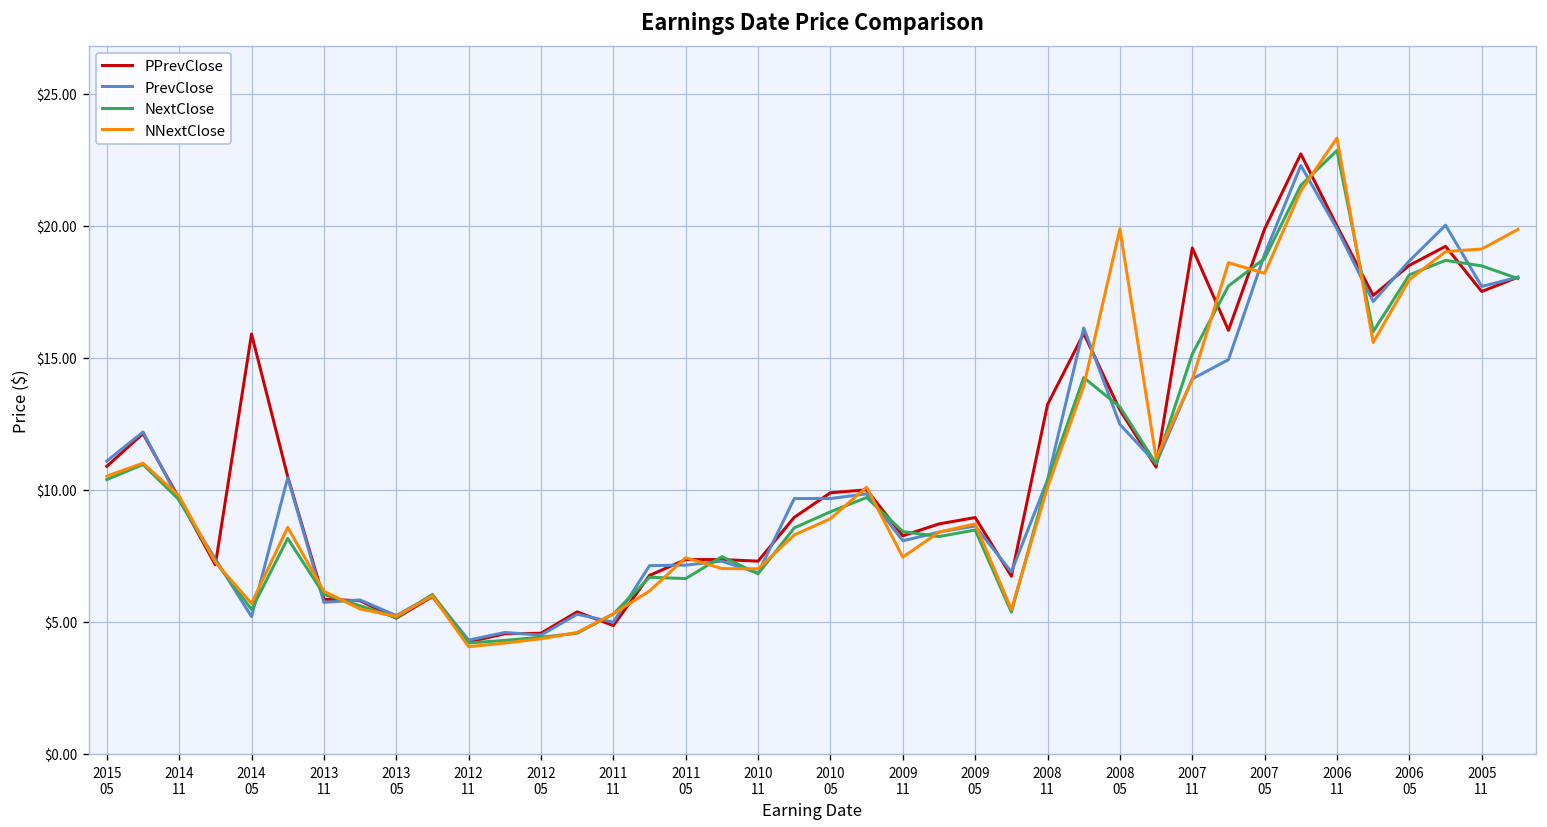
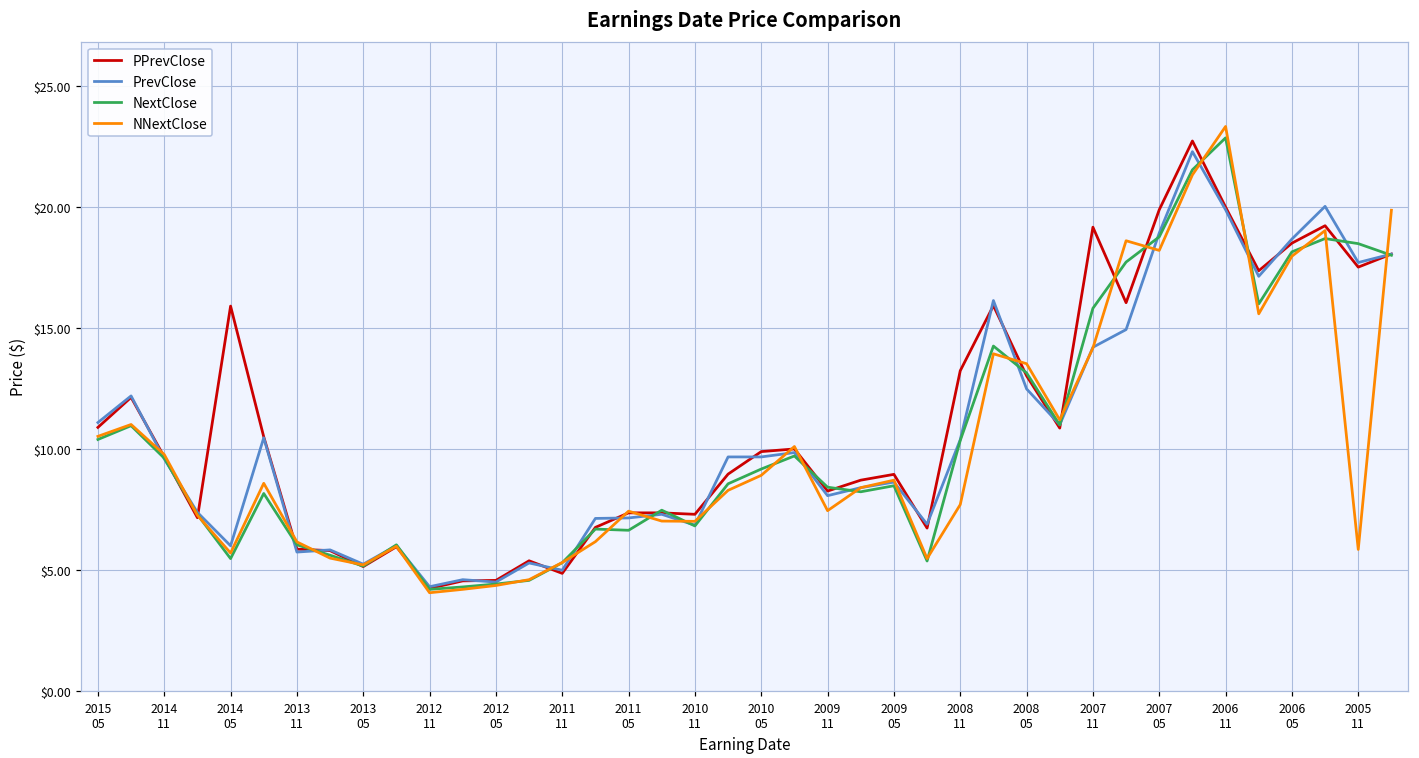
PrevClose, 2014 05: $5.2 -> $6.0
NNextClose, 2008 11: $10.1 -> $7.7
NNextClose, 2008 05: $19.9 -> $13.5
NextClose, 2007 11: $15.1 -> $15.8
NNextClose, 2005 11: $19.1 -> $5.8
